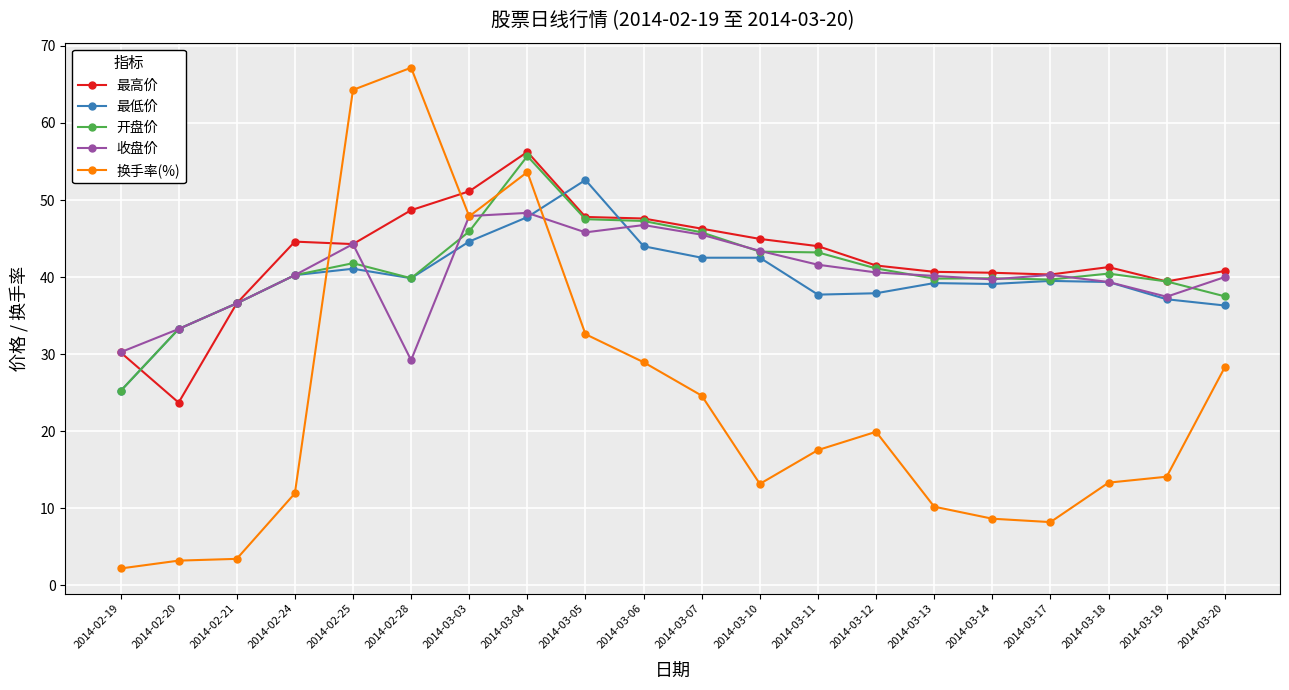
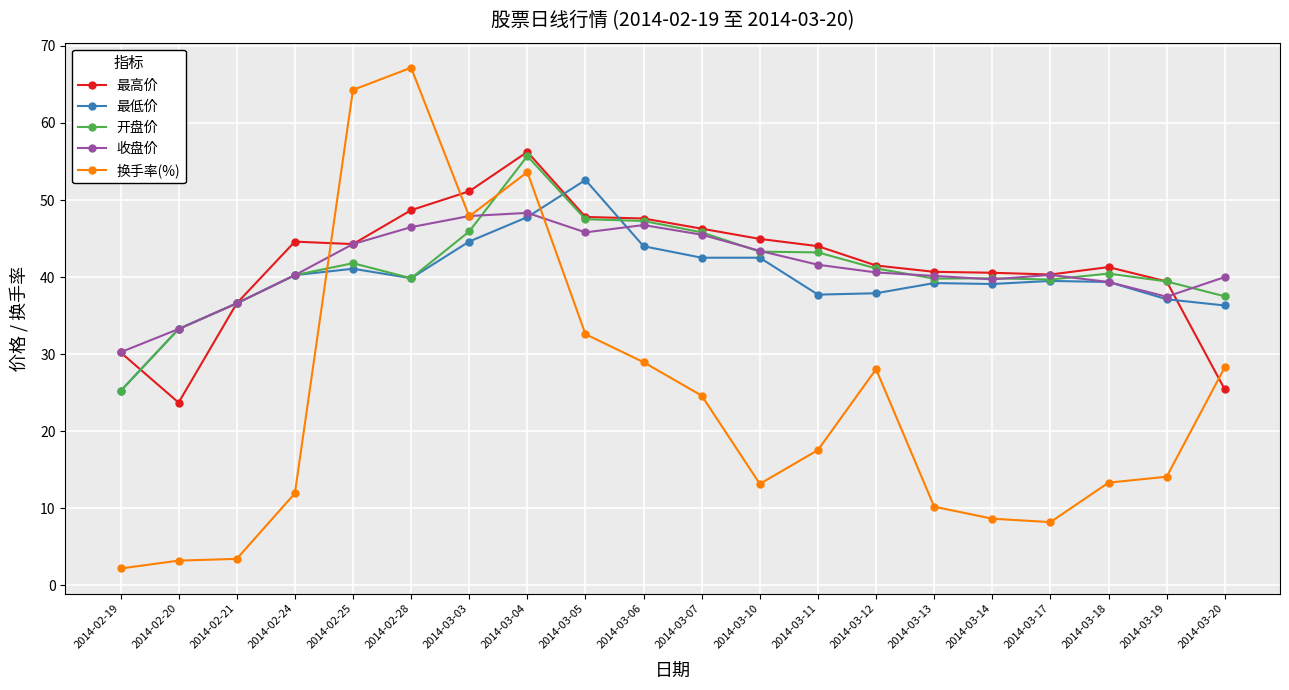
收盘价, 2014-02-28: 29 -> 46
换手率(%), 2014-03-12: 20 -> 28
最高价, 2014-03-20: 41 -> 25
